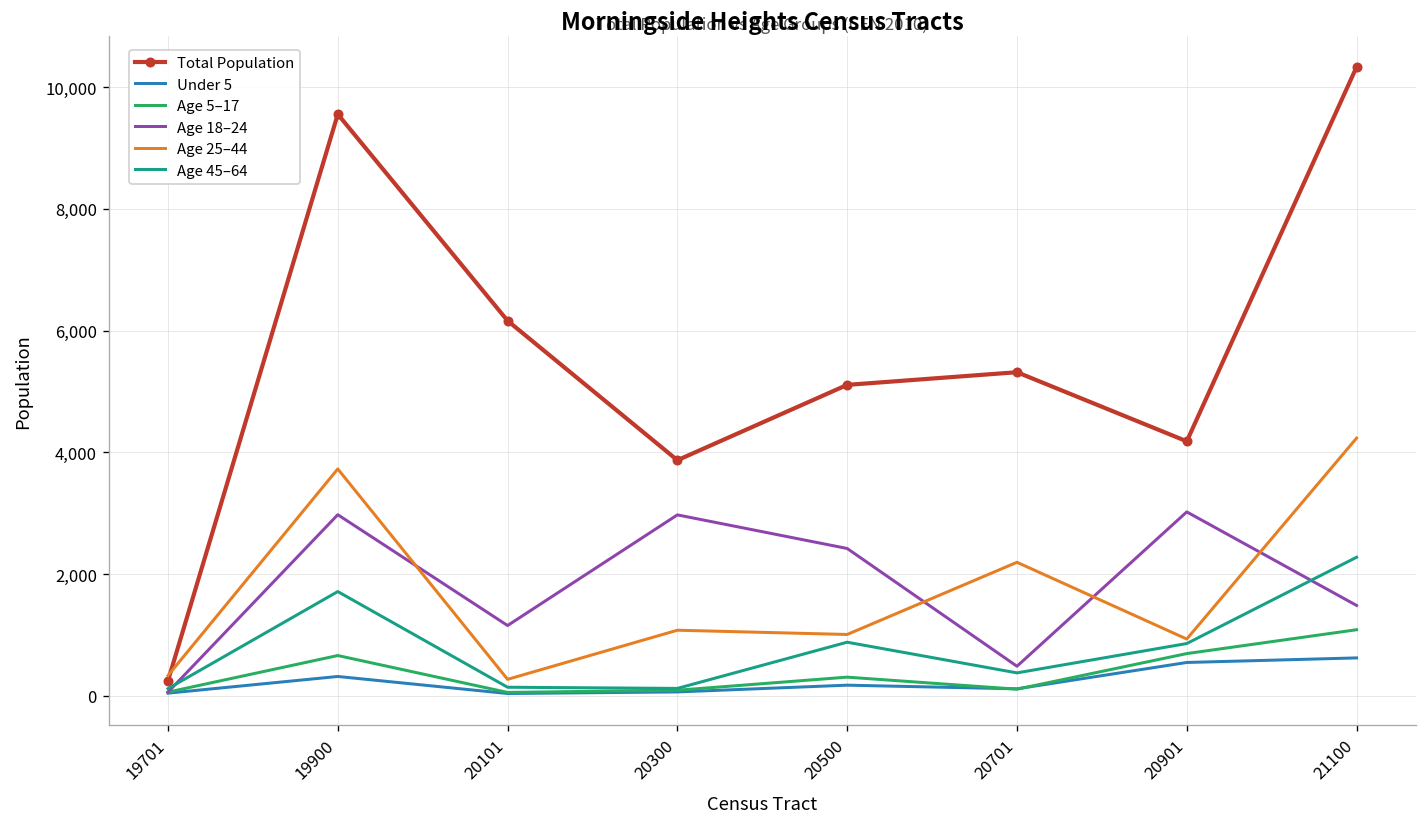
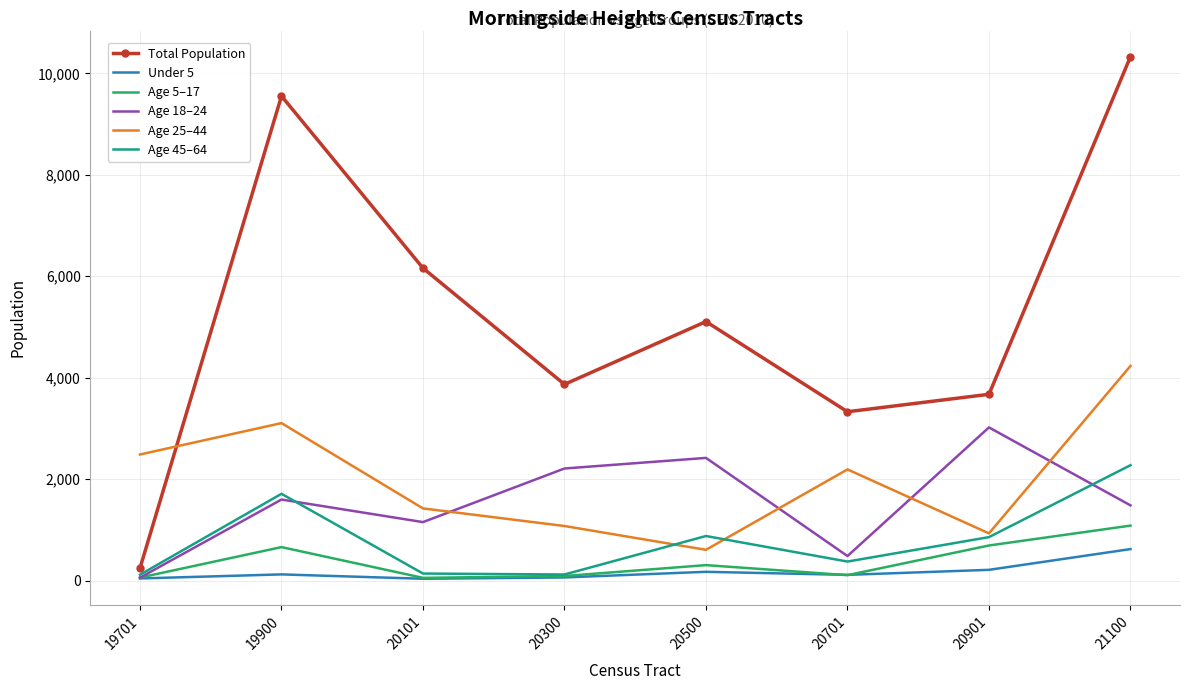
Age 25–44, 19701: 300 -> 2,500
Under 5, 19900: 300 -> 100
Age 18–24, 19900: 3,000 -> 1,600
Age 25–44, 19900: 3,700 -> 3,100
Age 25–44, 20101: 300 -> 1,400
Age 18–24, 20300: 3,000 -> 2,200
Age 25–44, 20500: 1,000 -> 600
Total Population, 20701: 5,300 -> 3,300
Total Population, 20901: 4,200 -> 3,700
Under 5, 20901: 500 -> 200
